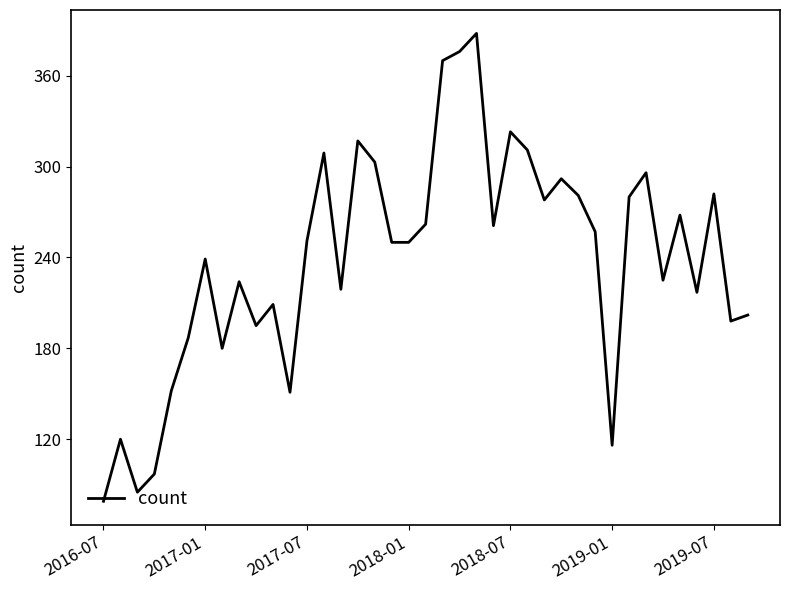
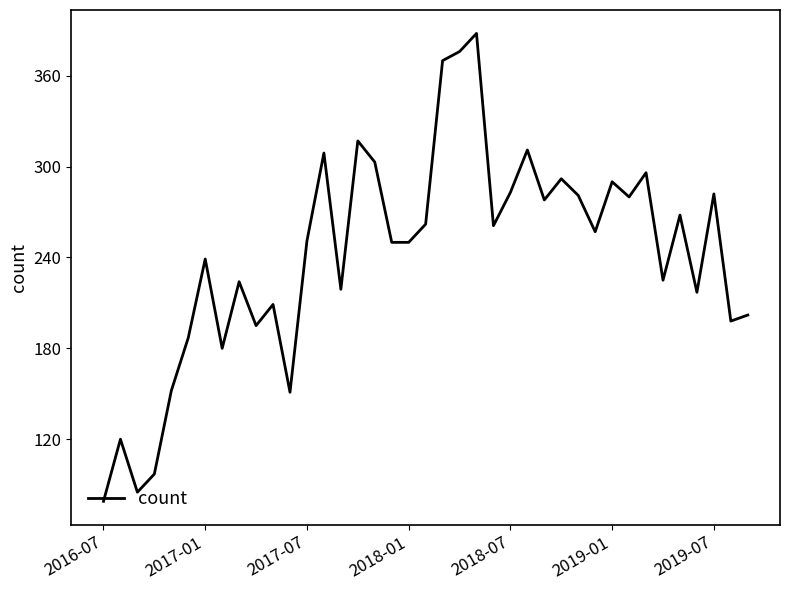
2018-07: 323 -> 283
2019-01: 116 -> 290
